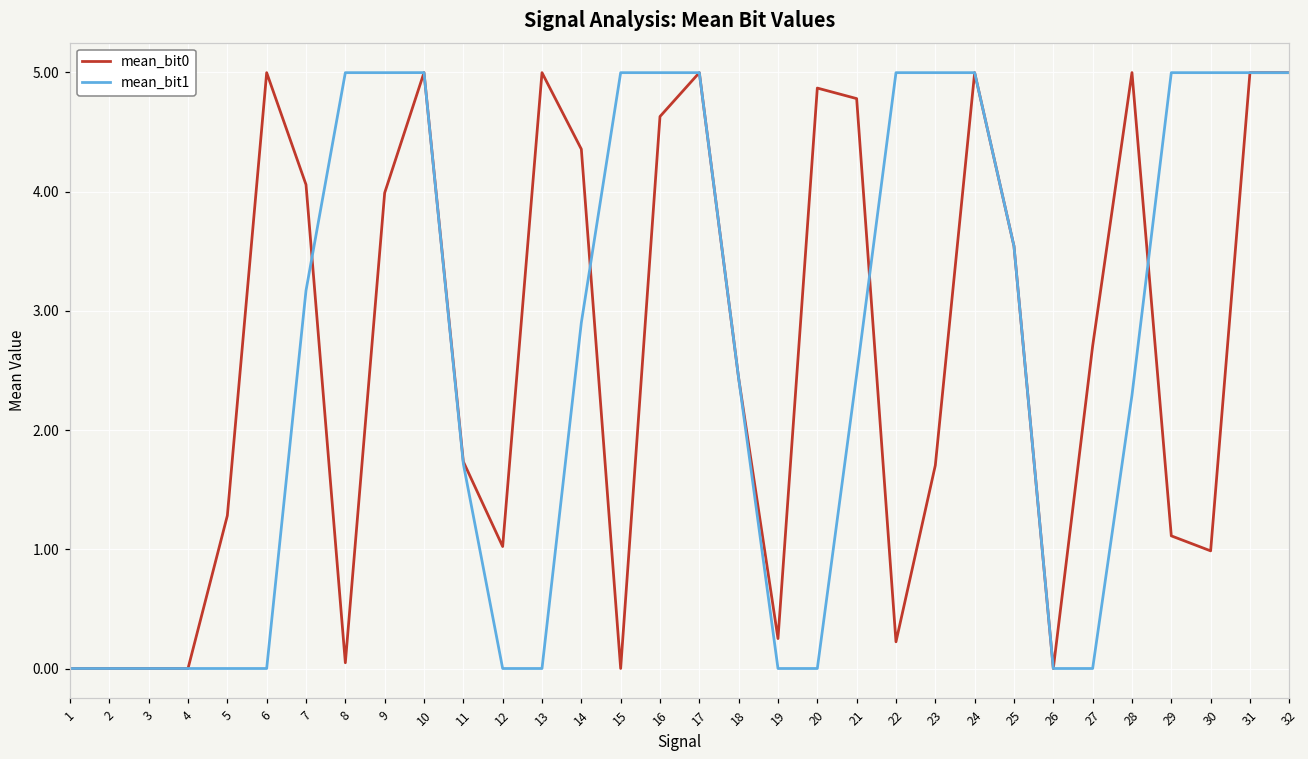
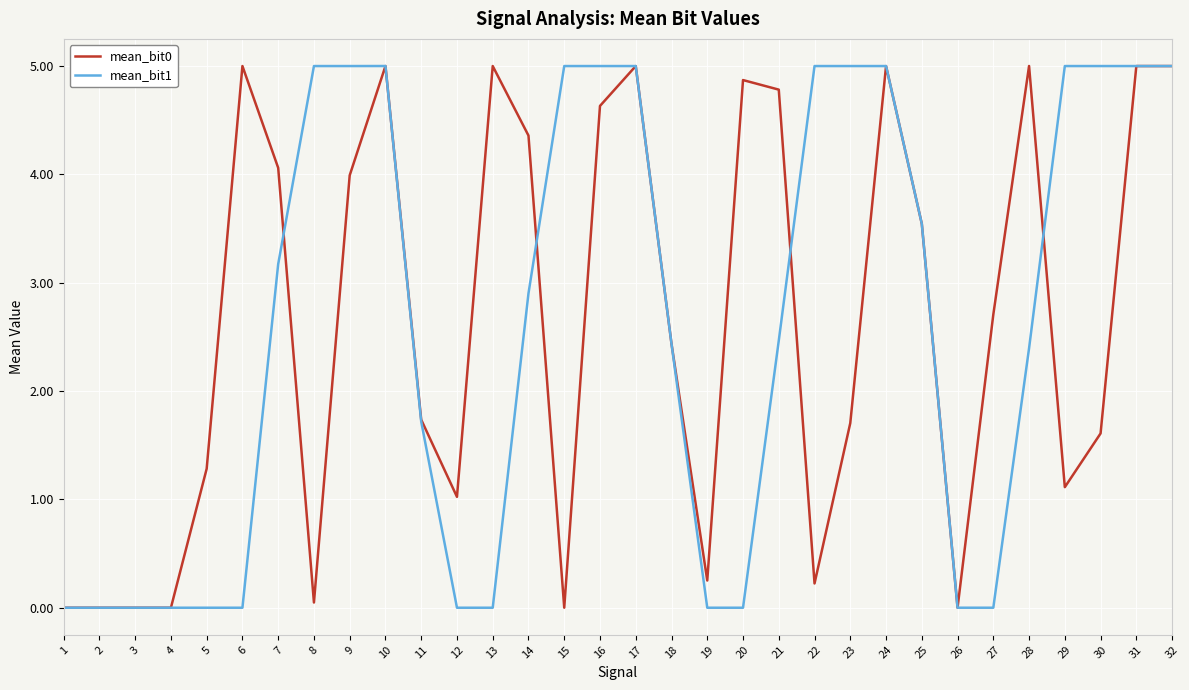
mean_bit1, 28: 2.29 -> 2.39
mean_bit0, 30: 0.99 -> 1.61
